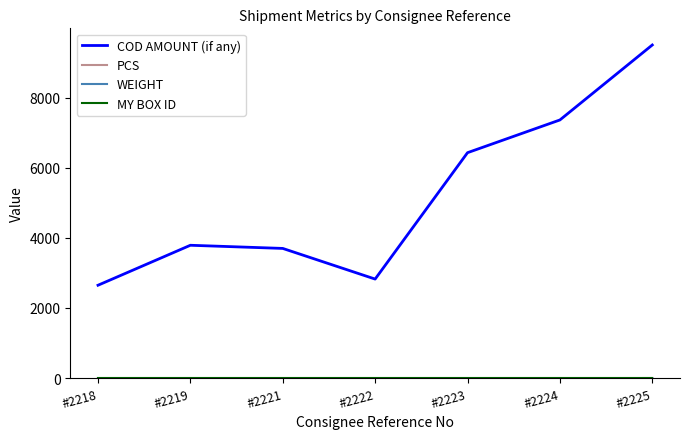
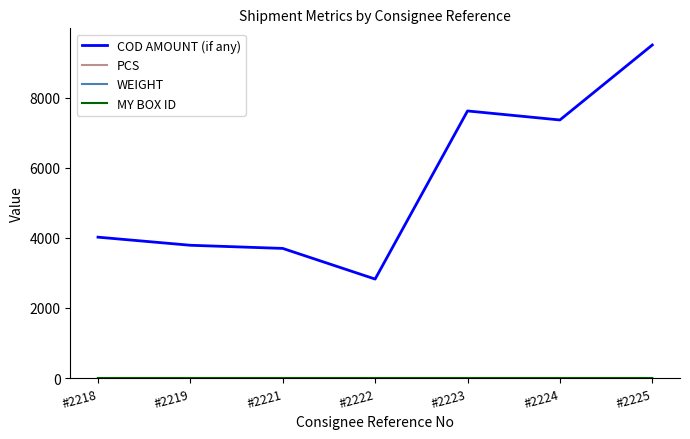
COD AMOUNT (if any), #2218: 2600 -> 4000
COD AMOUNT (if any), #2223: 6400 -> 7600
